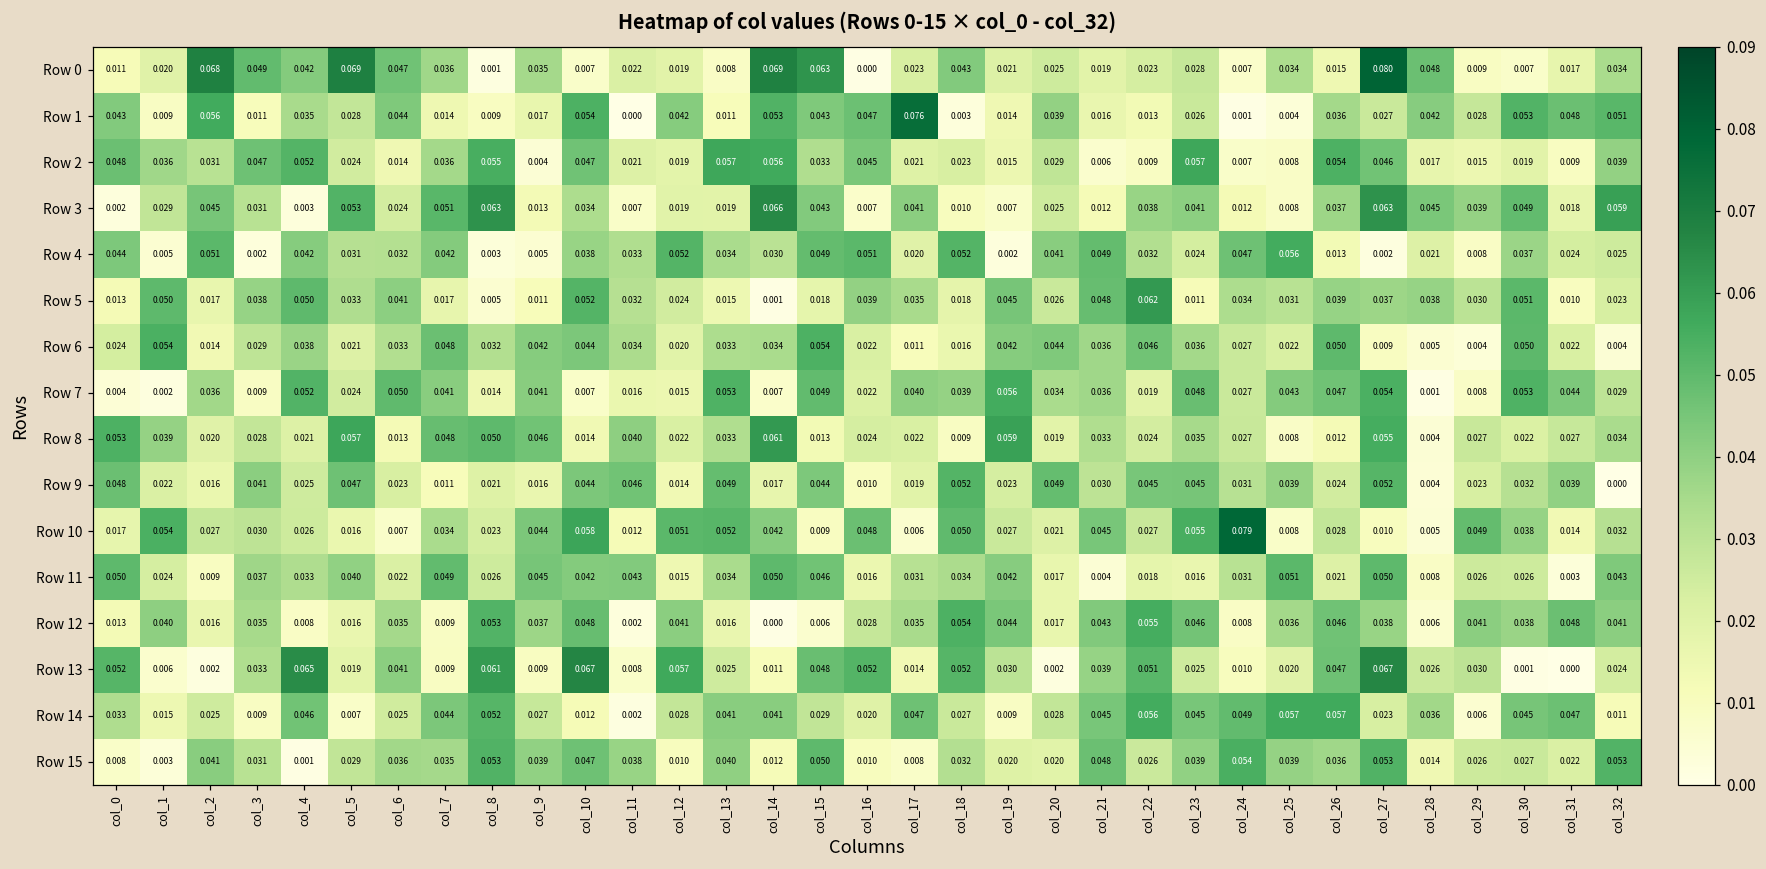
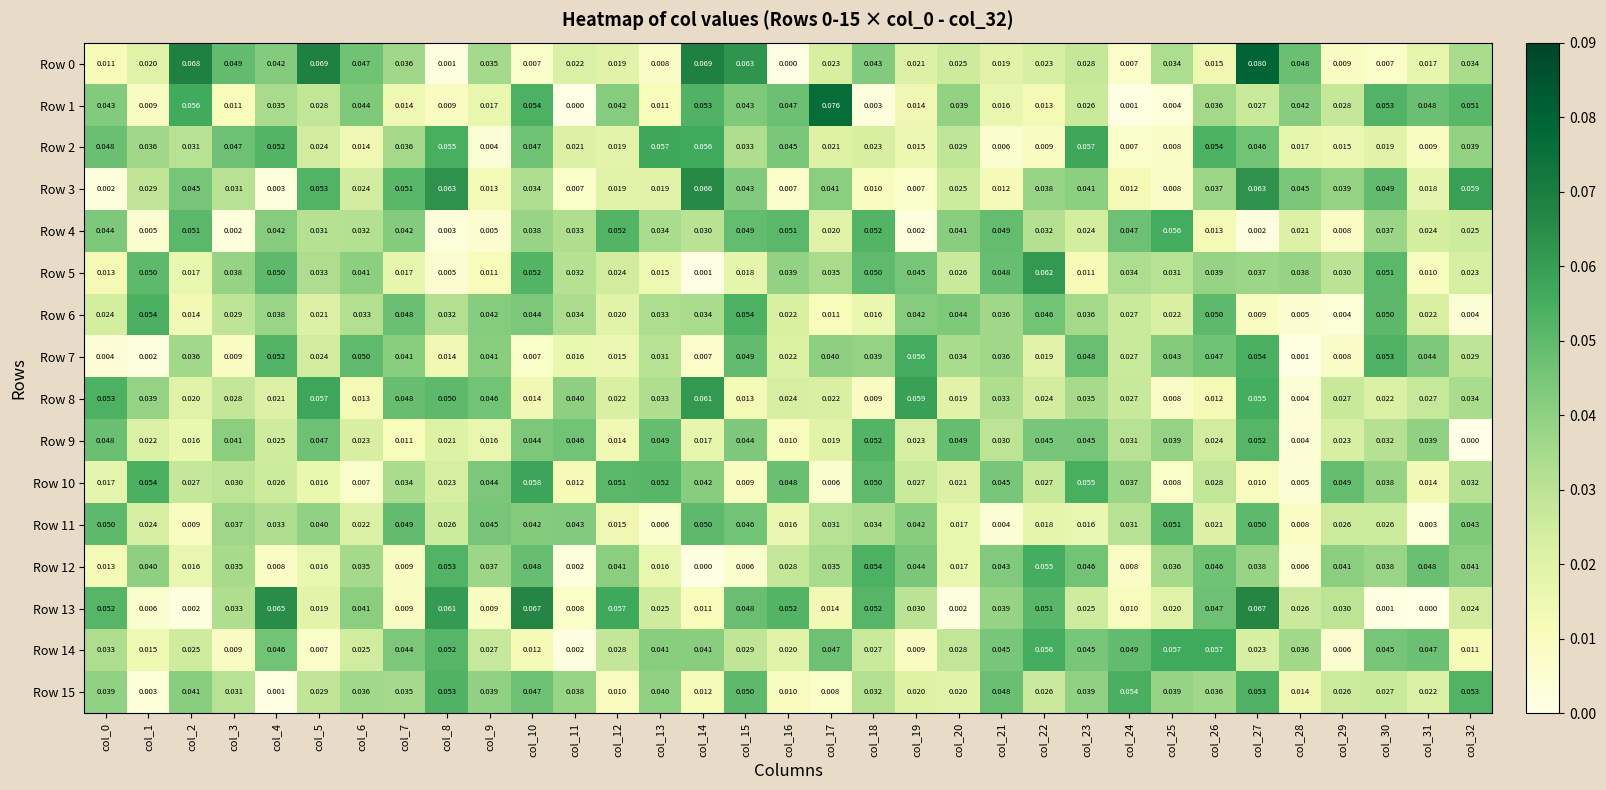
Row 5, col_18: 0.018 -> 0.050
Row 7, col_13: 0.053 -> 0.031
Row 10, col_24: 0.079 -> 0.037
Row 11, col_13: 0.034 -> 0.006
Row 15, col_0: 0.008 -> 0.039
